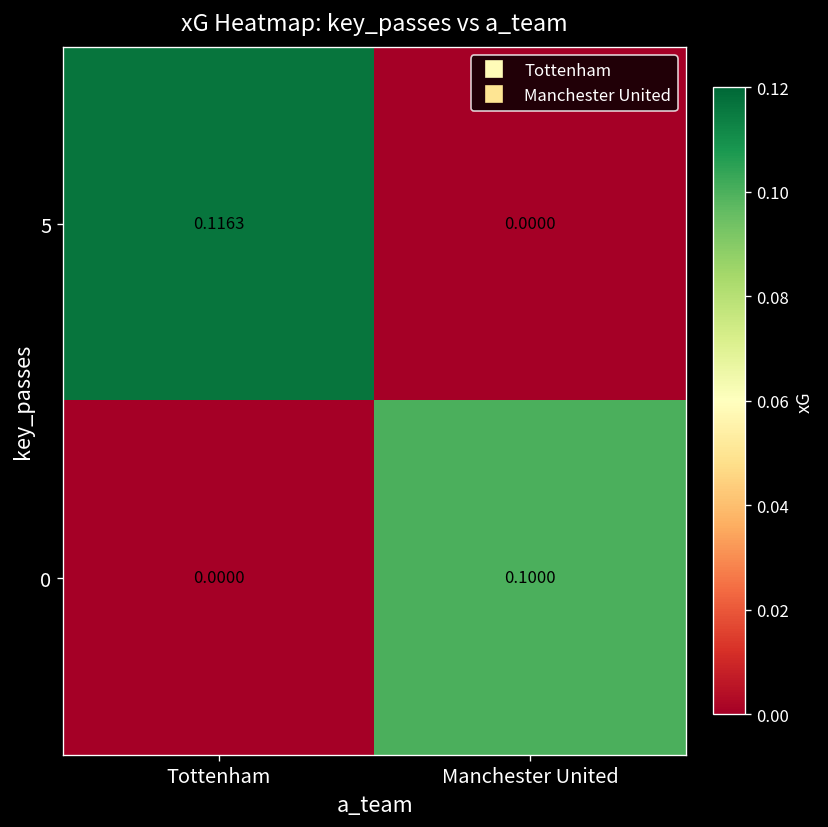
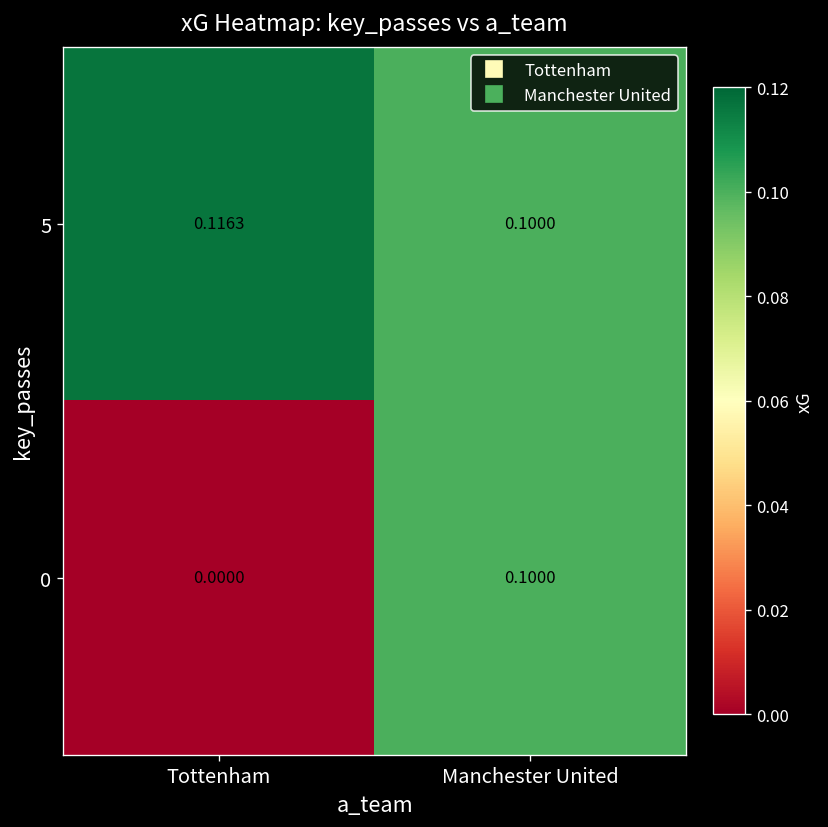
5, Manchester United: 0.0000 -> 0.1000
